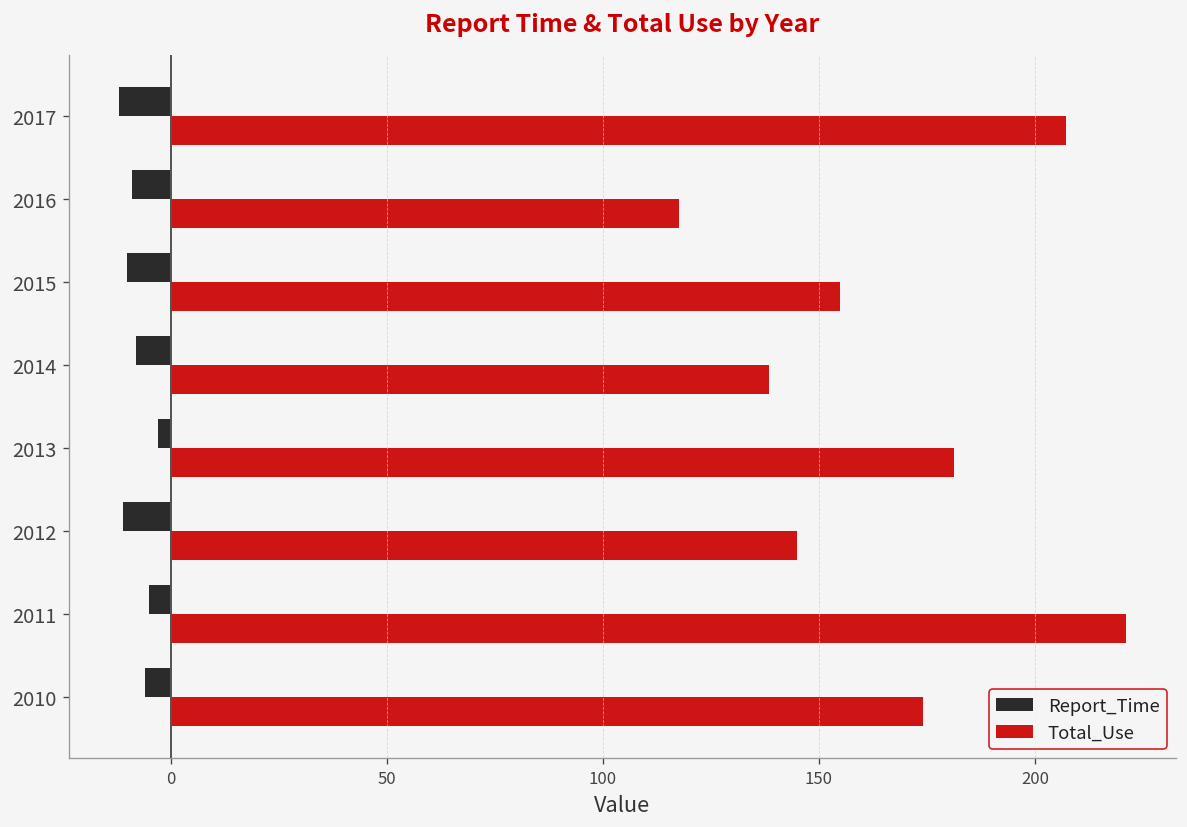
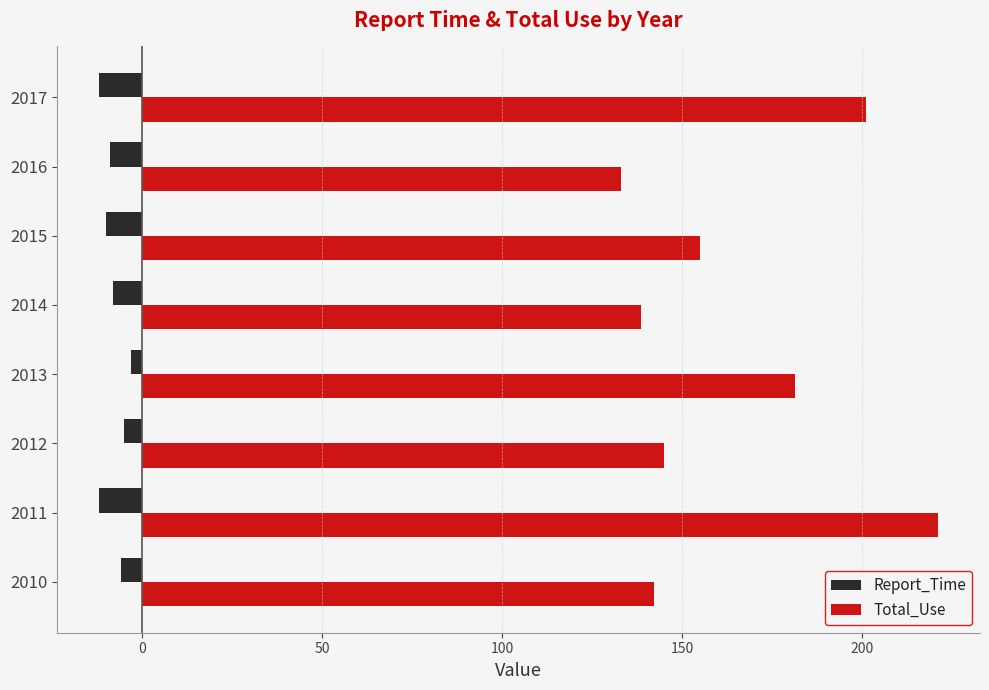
Total_Use, 2017: 207 -> 201
Total_Use, 2016: 118 -> 133
Report_Time, 2012: -11 -> -5
Report_Time, 2011: -5 -> -12
Total_Use, 2010: 174 -> 142
